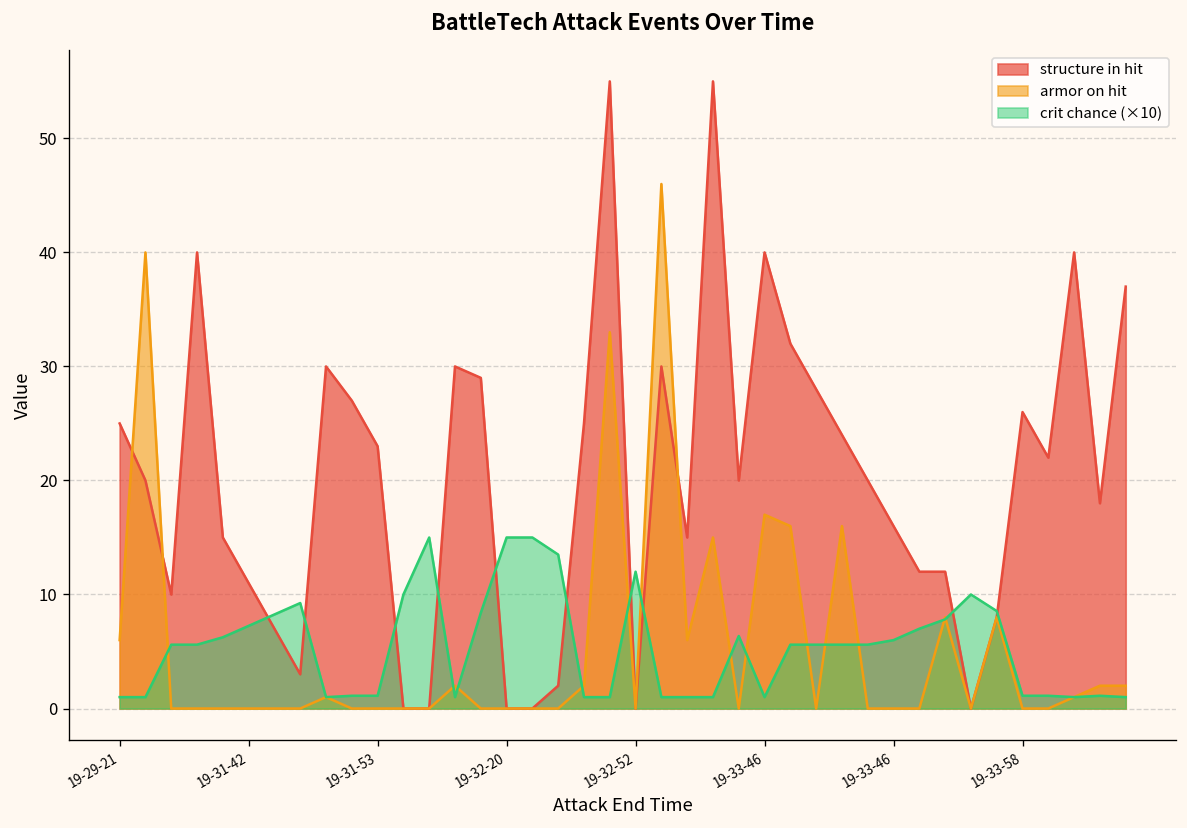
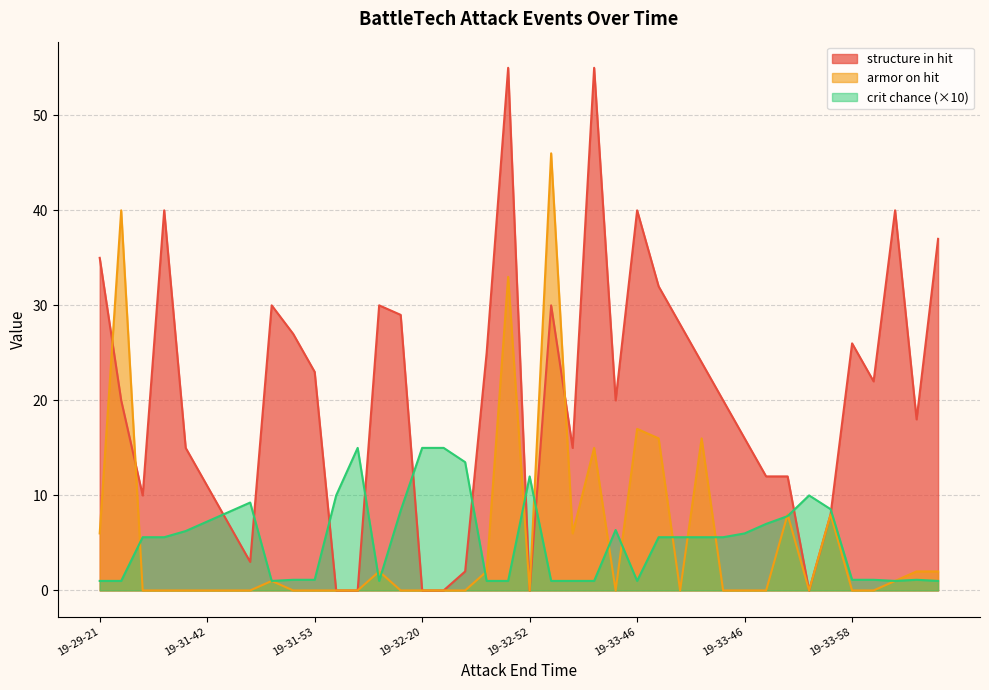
structure in hit, 19-29-21: 25 -> 35
